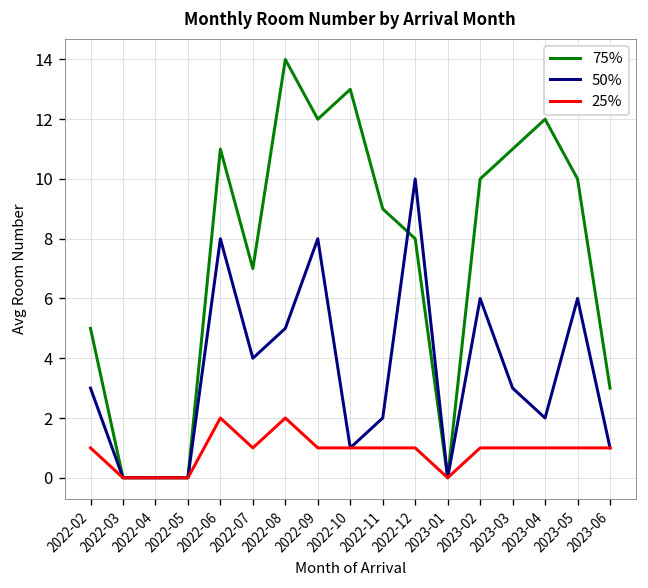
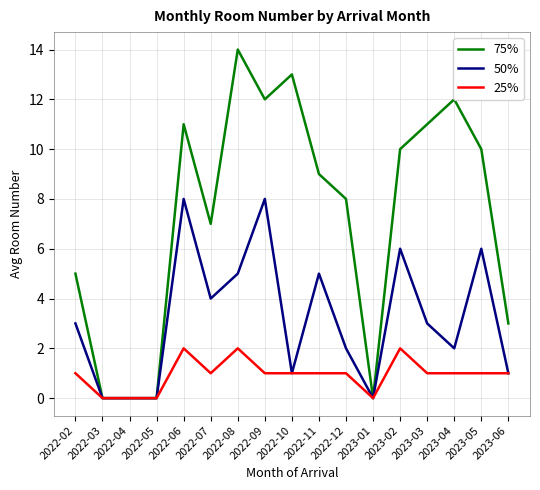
50%, 2022-11: 2 -> 5
50%, 2022-12: 10 -> 2
25%, 2023-02: 1 -> 2
